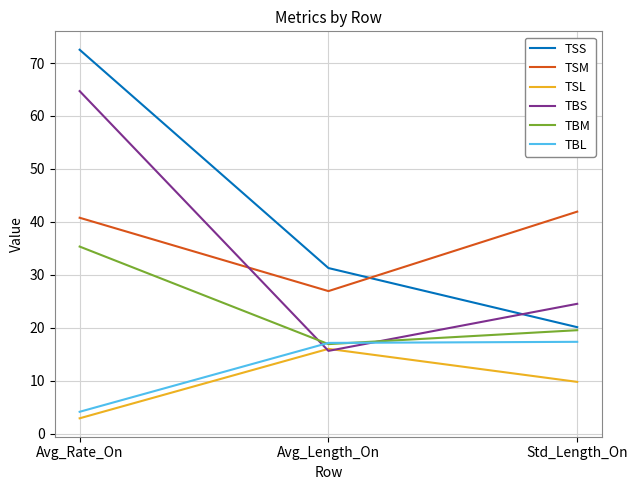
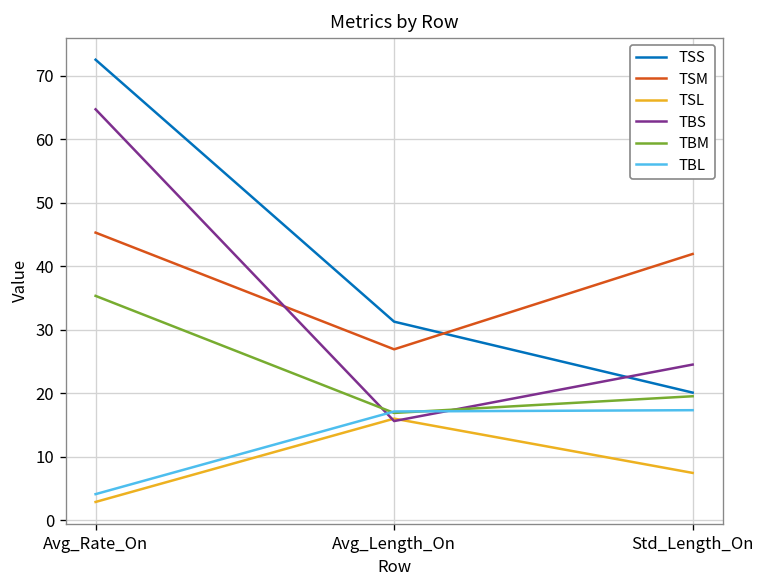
TSM, Avg_Rate_On: 41 -> 45
TSL, Std_Length_On: 10 -> 7
